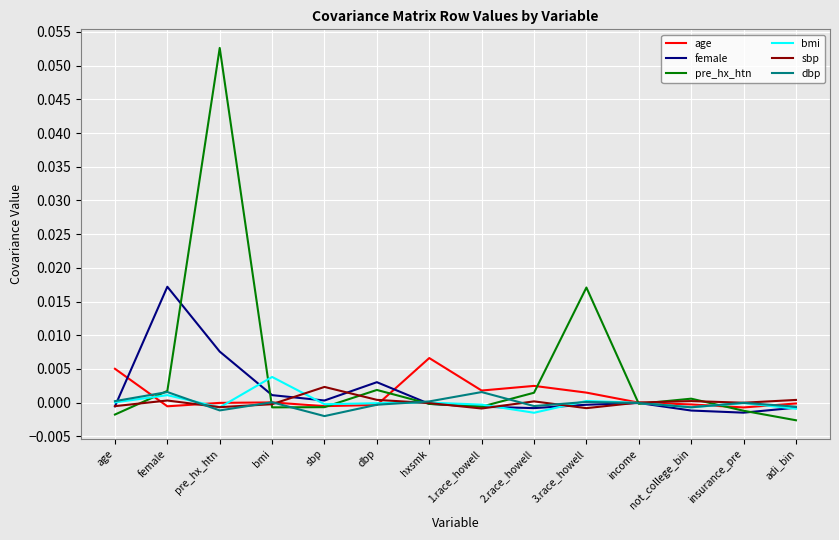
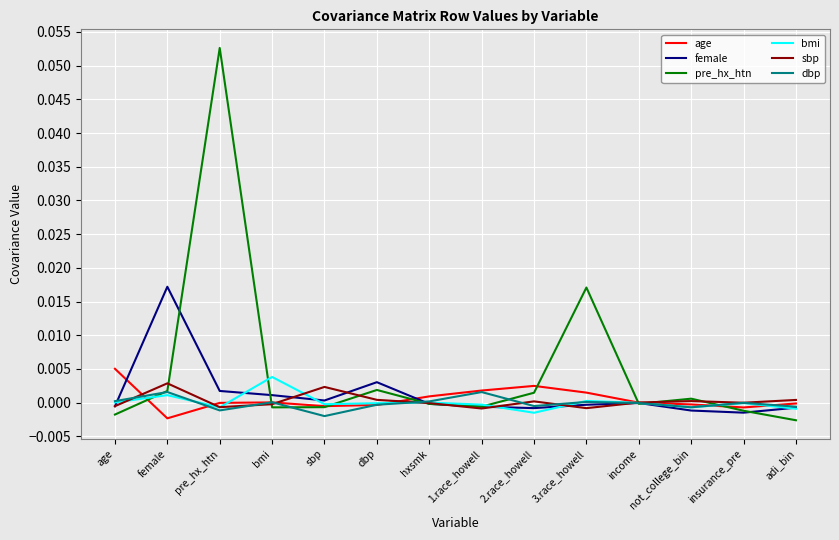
age, female: -0.001 -> -0.002
sbp, female: 0.000 -> 0.003
female, pre_hx_htn: 0.008 -> 0.002
age, hxsmk: 0.007 -> 0.001
